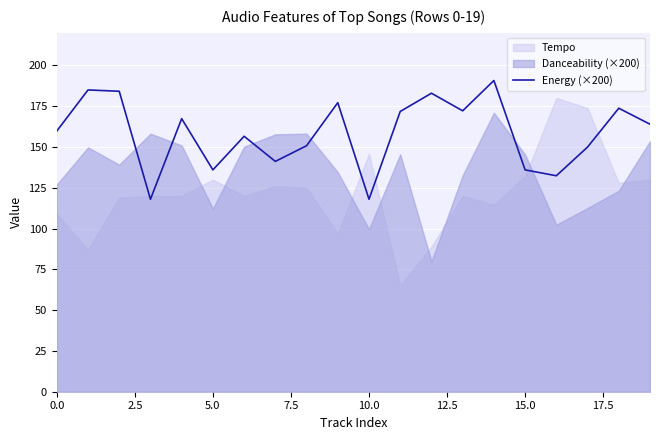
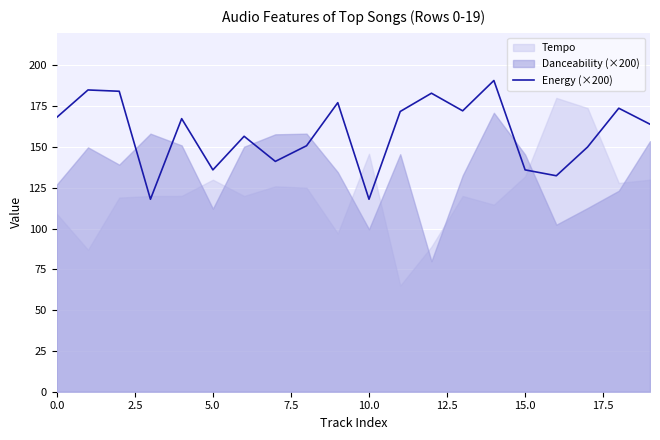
Energy (×200), 0.0: 160 -> 168
